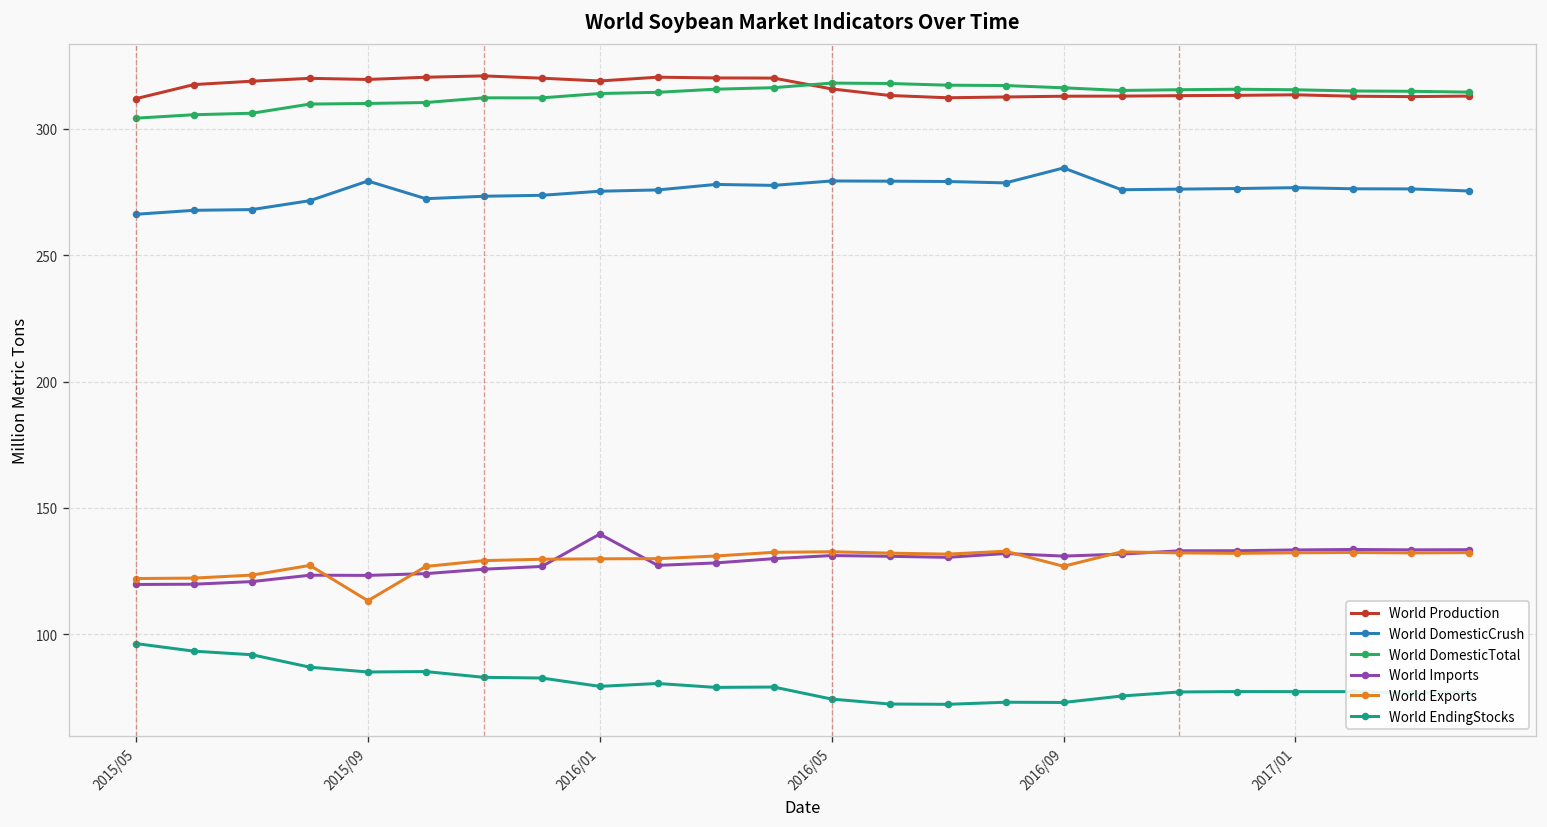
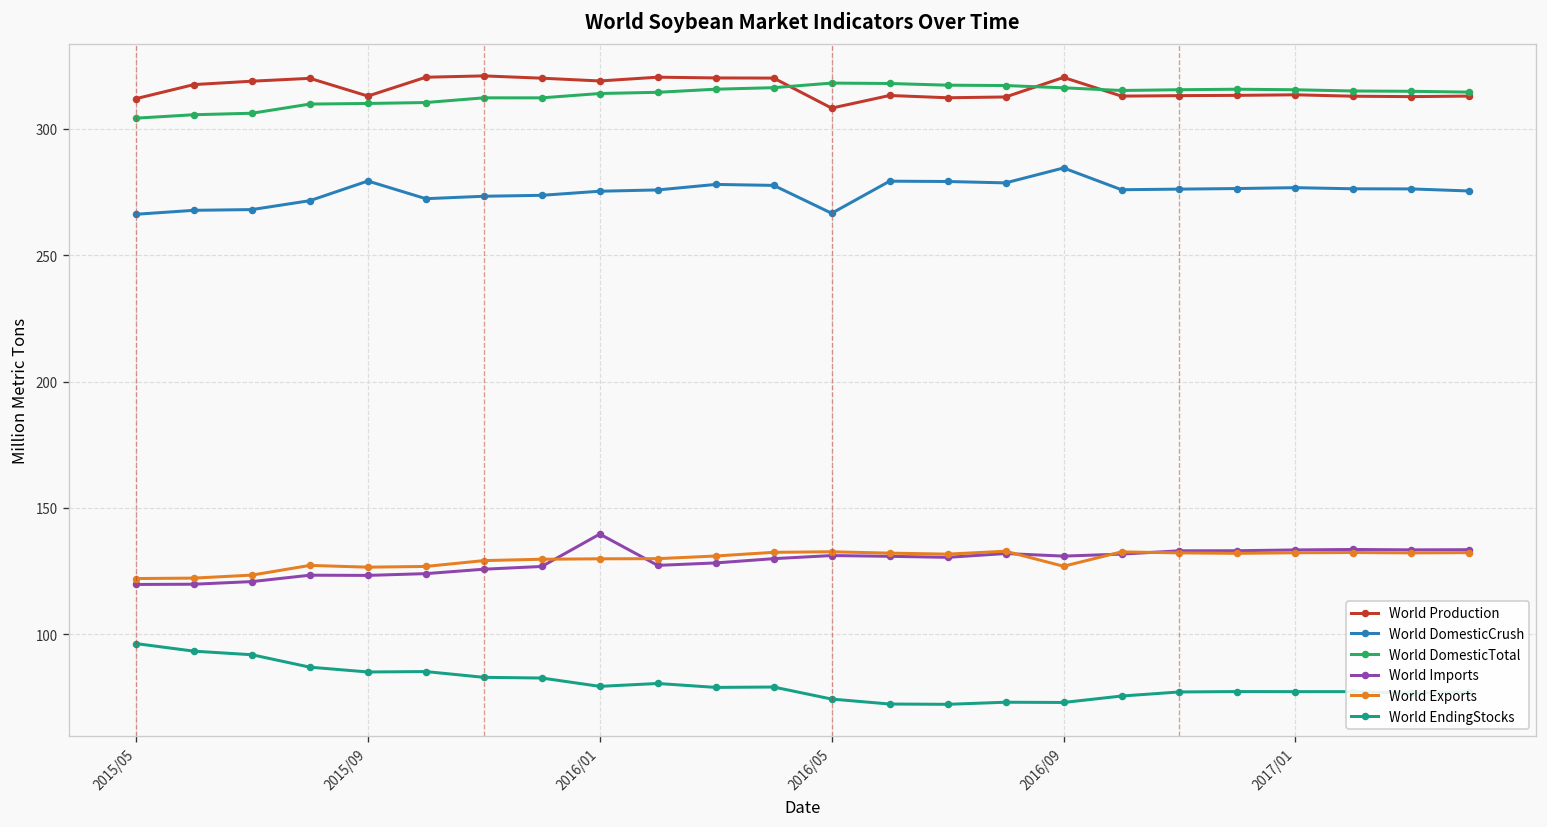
World Production, 2015/09: 320 -> 313
World Exports, 2015/09: 113 -> 126
World Production, 2016/05: 316 -> 308
World DomesticCrush, 2016/05: 279 -> 267
World Production, 2016/09: 313 -> 320
